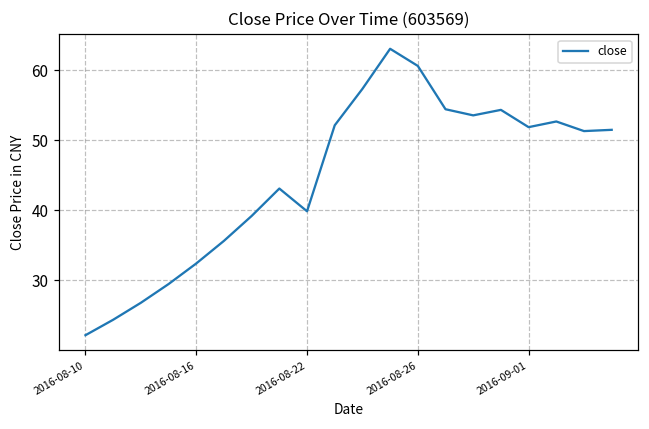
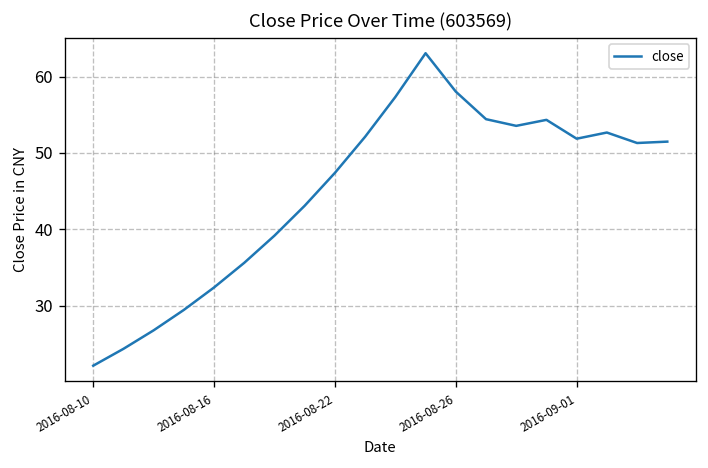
2016-08-22: 40 -> 47
2016-08-26: 61 -> 58
